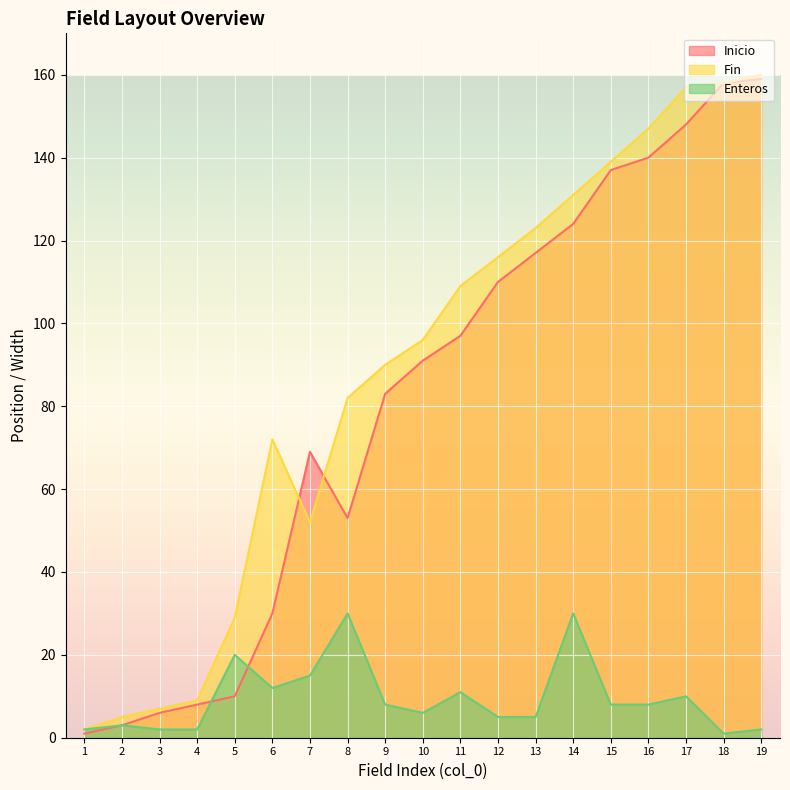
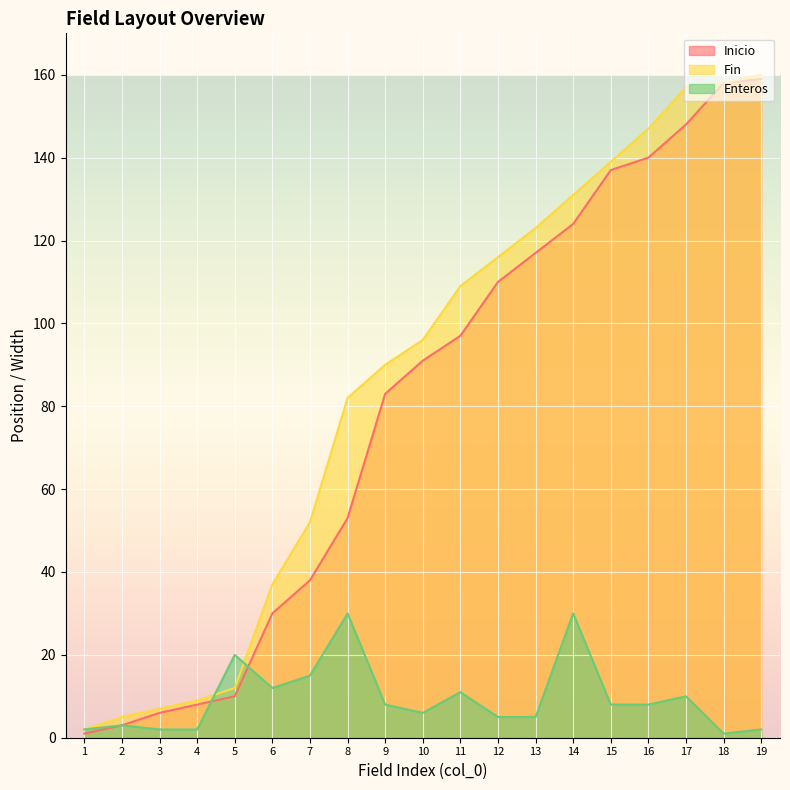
Fin, 5: 29 -> 12
Fin, 6: 72 -> 37
Inicio, 7: 69 -> 38
